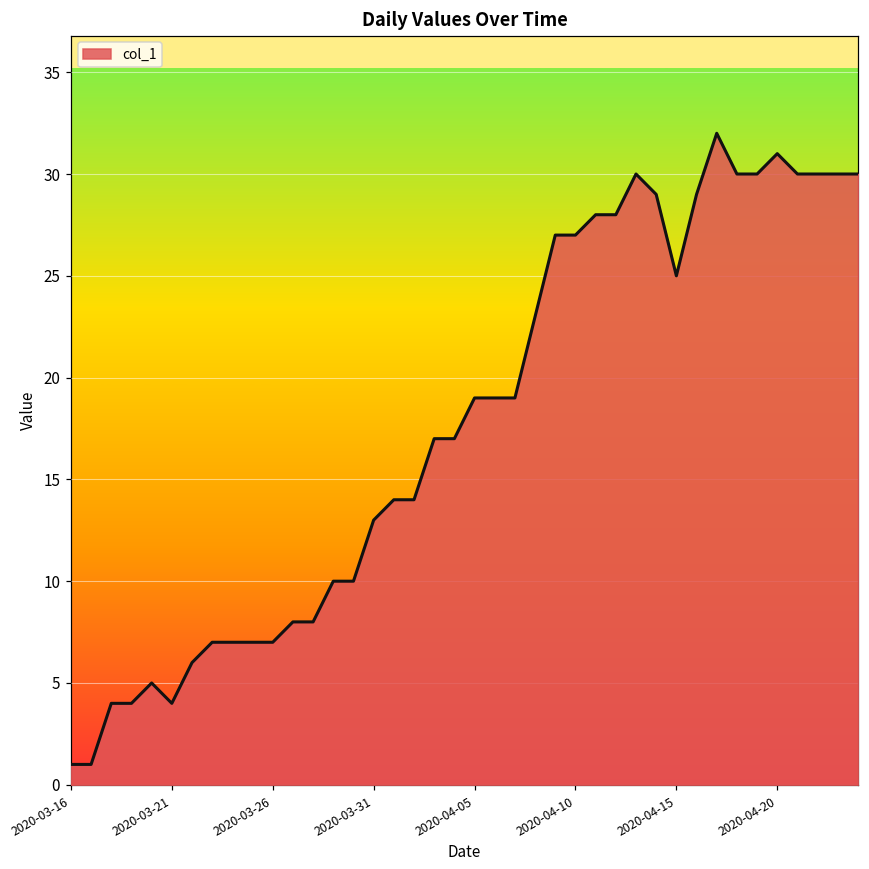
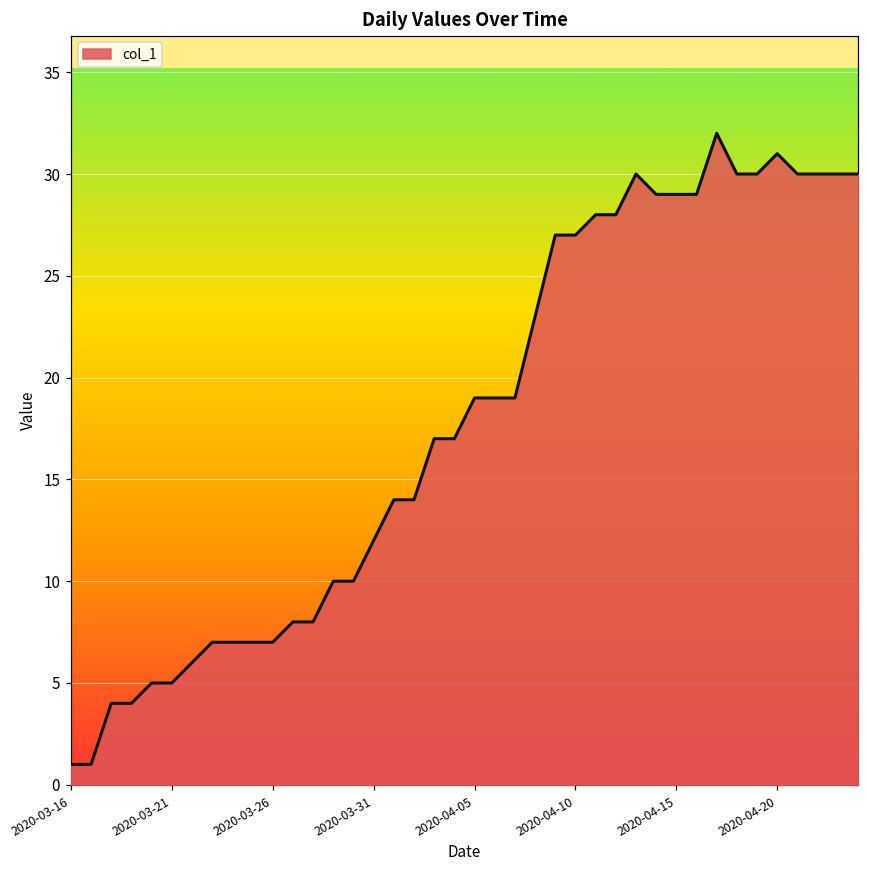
2020-03-21: 4 -> 5
2020-03-31: 13 -> 12
2020-04-15: 25 -> 29
